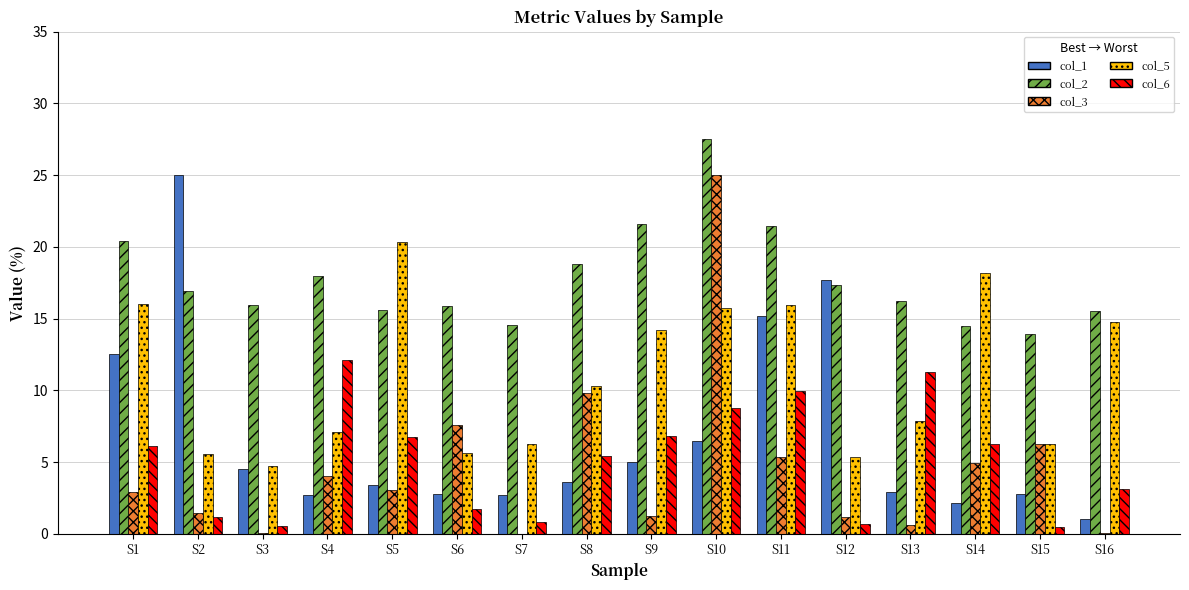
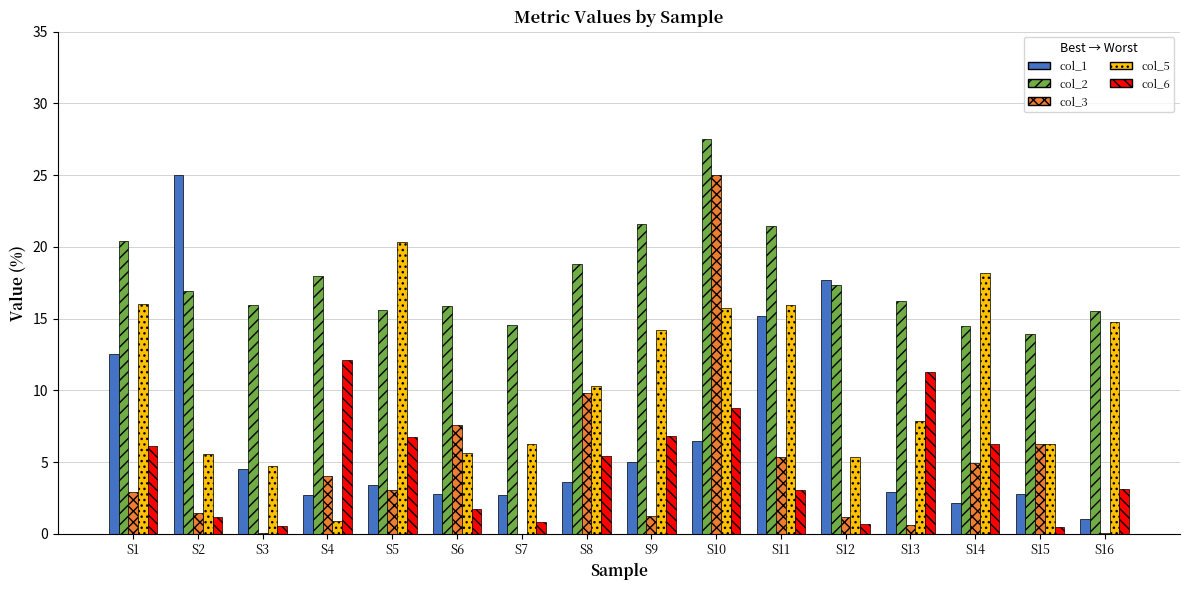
col_5, S4: 7.1 -> 0.9
col_6, S11: 10.0 -> 3.1
